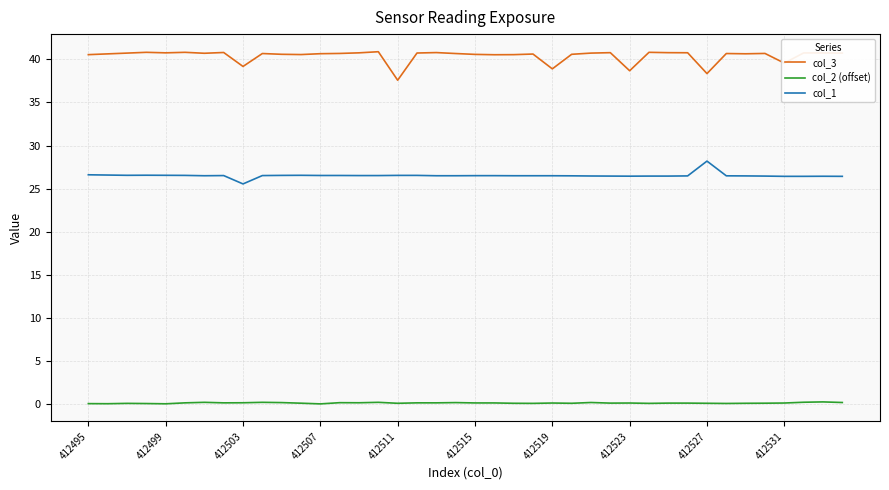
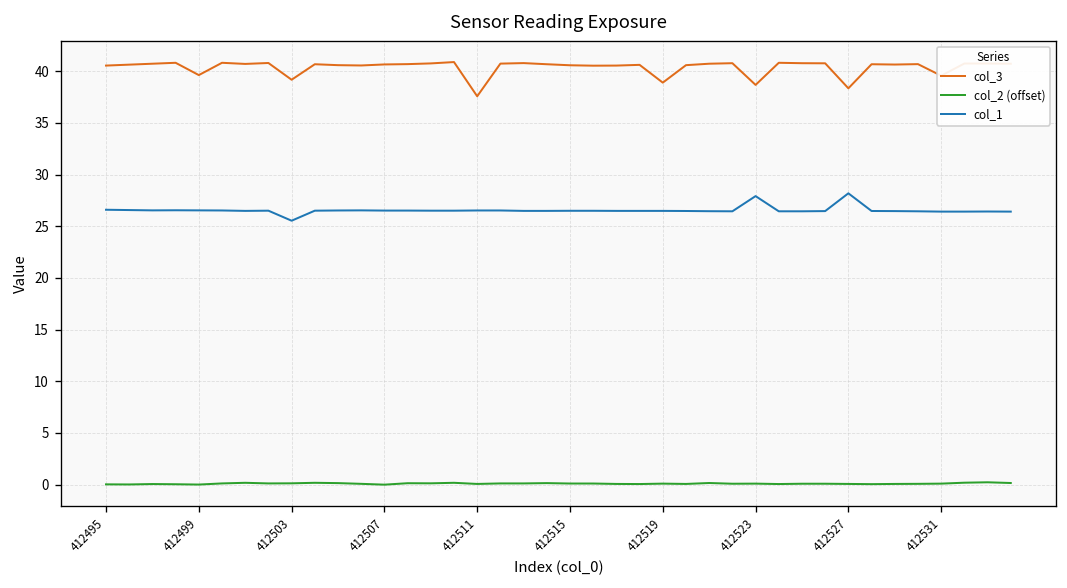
col_3, 412499: 41 -> 40
col_1, 412523: 26 -> 28
